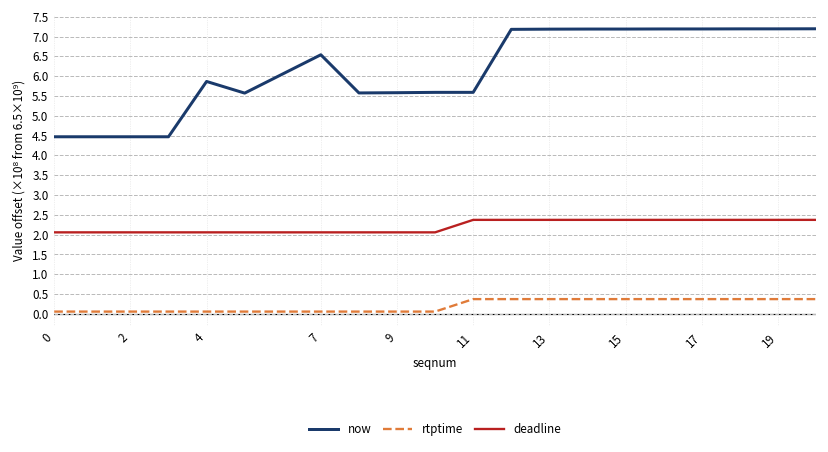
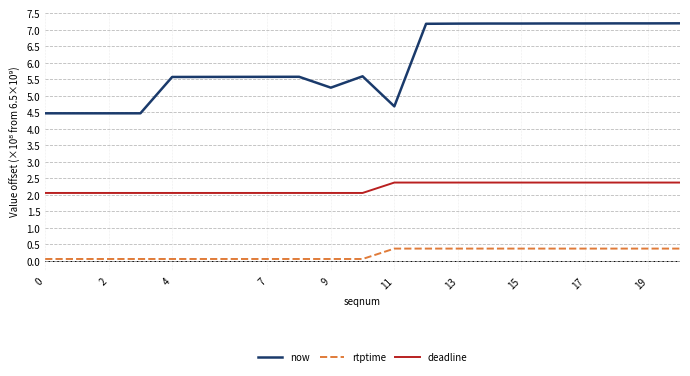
now, 4: 5.9 -> 5.6
now, 7: 6.5 -> 5.6
now, 9: 5.6 -> 5.2
now, 11: 5.6 -> 4.7
